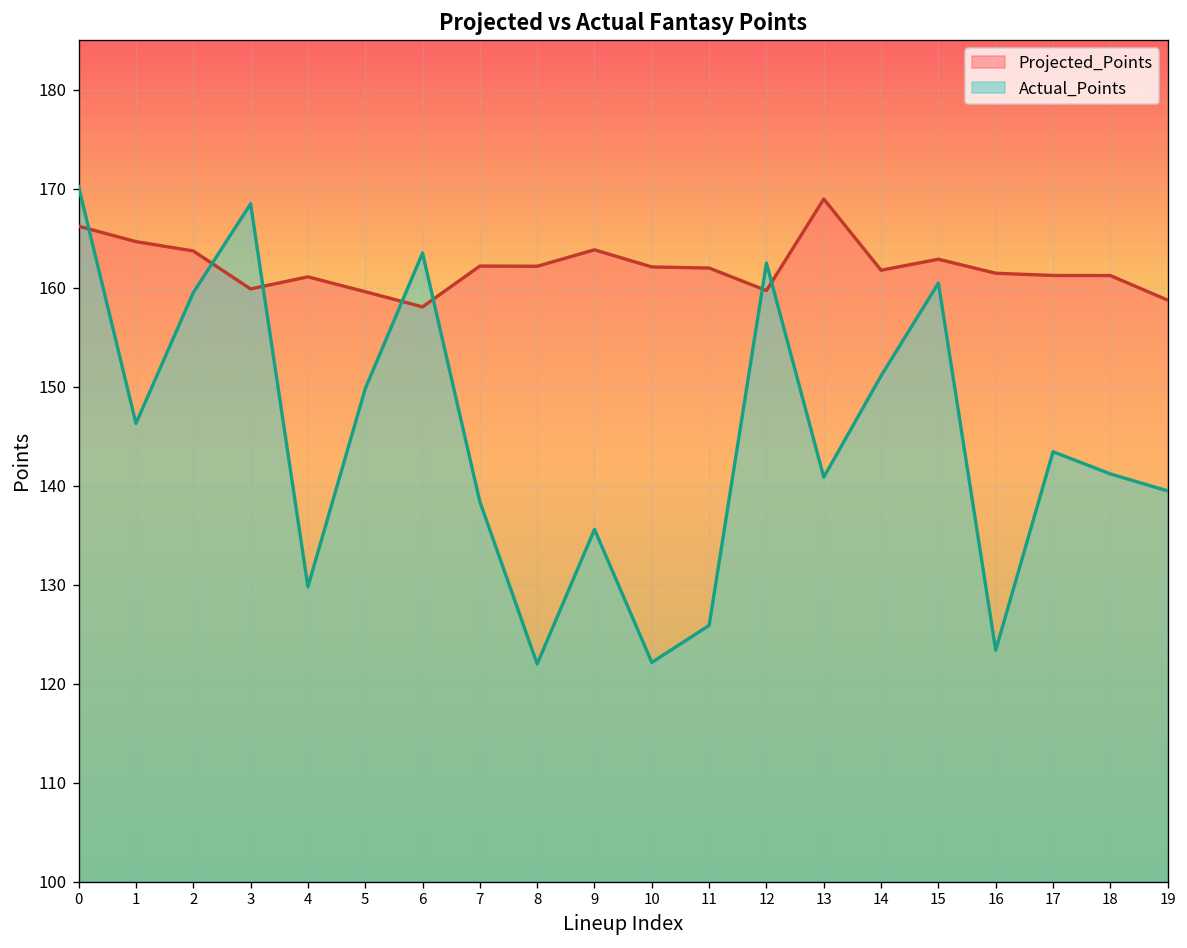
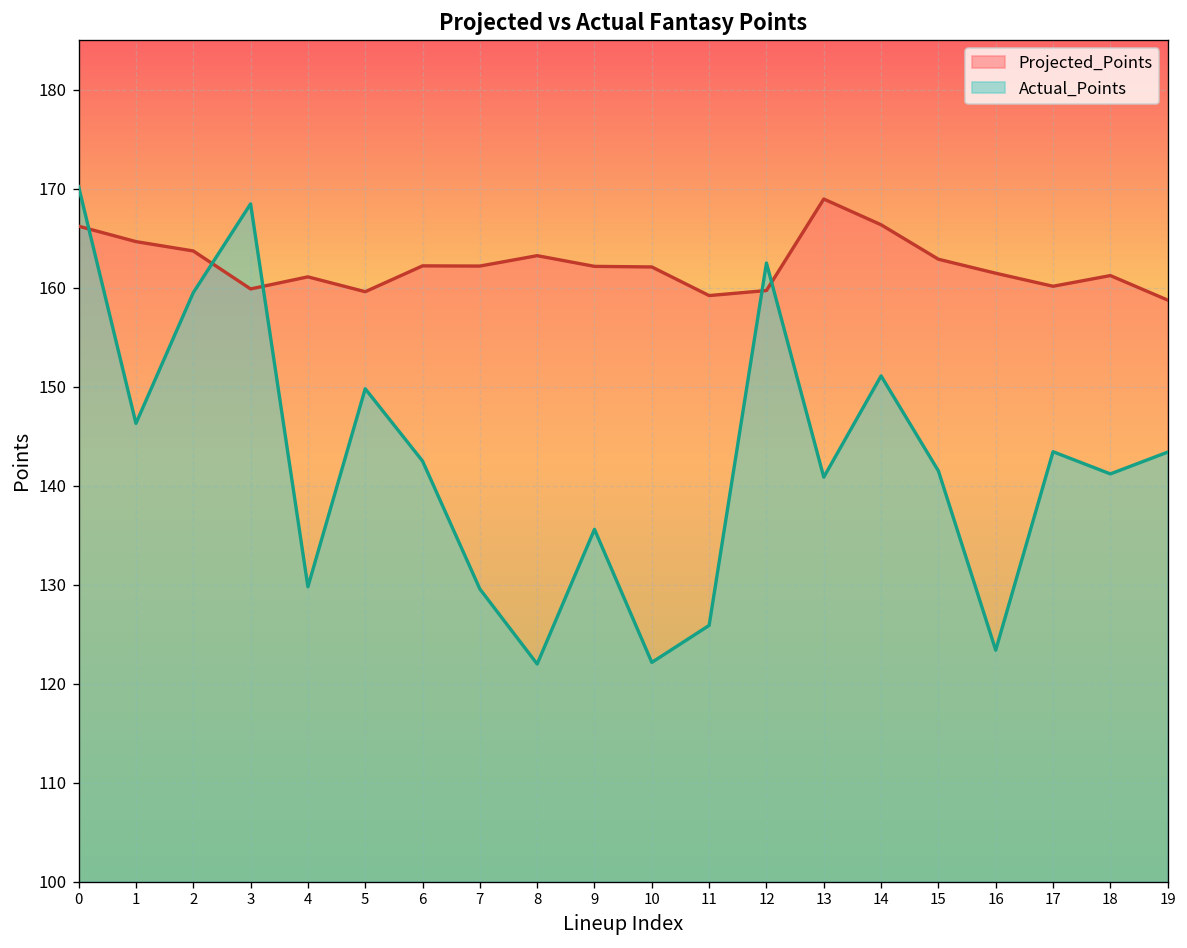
Projected_Points, 6: 158 -> 162
Actual_Points, 6: 163 -> 142
Actual_Points, 7: 138 -> 130
Projected_Points, 8: 162 -> 163
Projected_Points, 9: 164 -> 162
Projected_Points, 11: 162 -> 159
Projected_Points, 14: 162 -> 166
Actual_Points, 15: 160 -> 141
Projected_Points, 17: 161 -> 160
Actual_Points, 19: 139 -> 143
